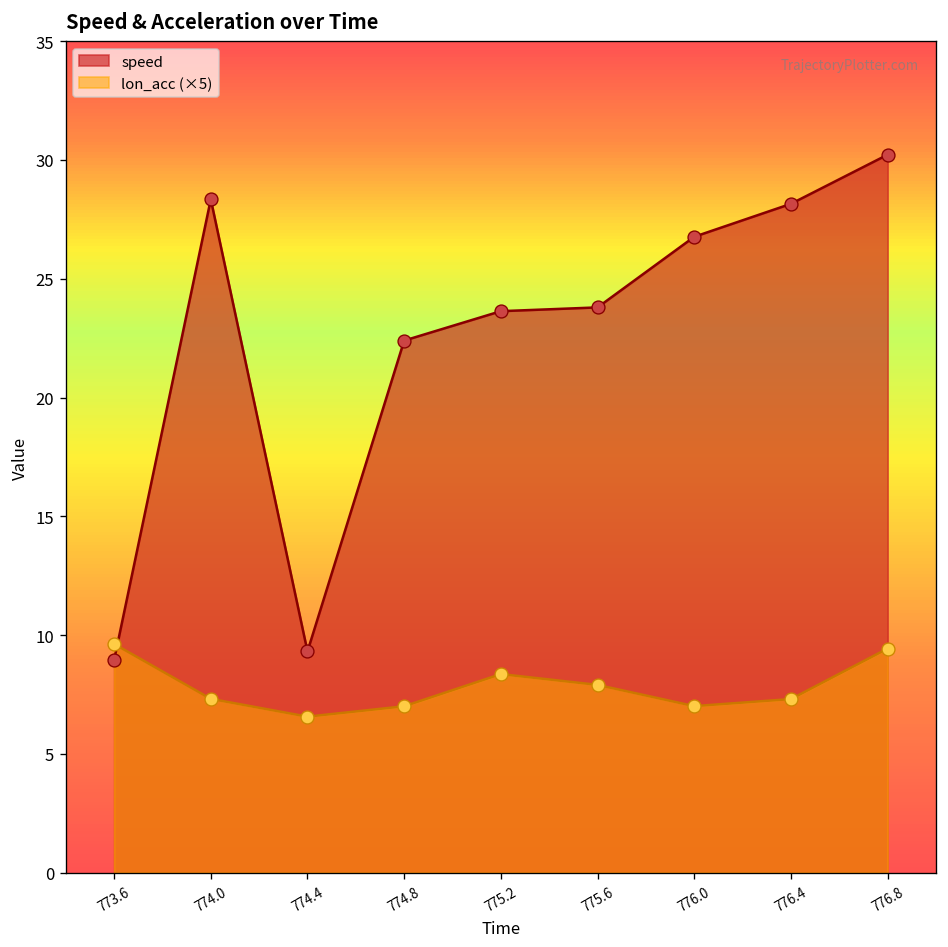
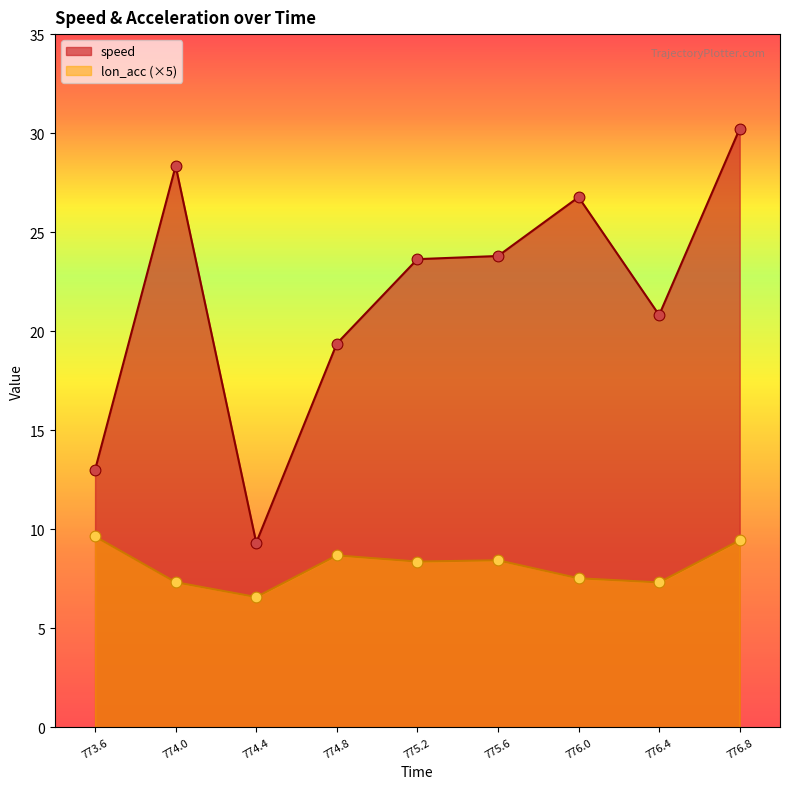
speed, 773.6: 8.9 -> 13.0
speed, 774.8: 22.4 -> 19.4
lon_acc (×5), 774.8: 7.0 -> 8.7
lon_acc (×5), 775.6: 7.9 -> 8.4
lon_acc (×5), 776.0: 7.0 -> 7.5
speed, 776.4: 28.2 -> 20.8
